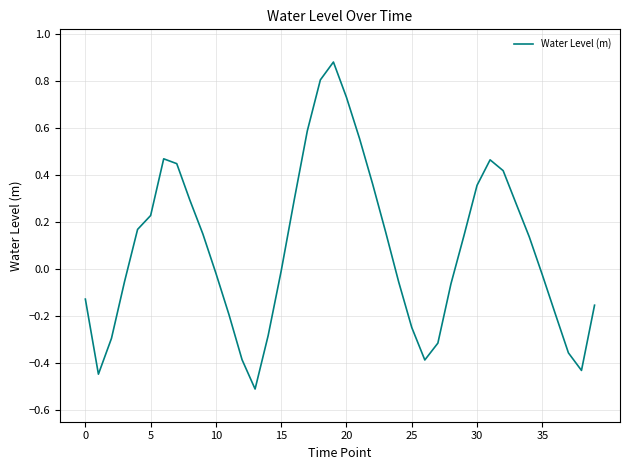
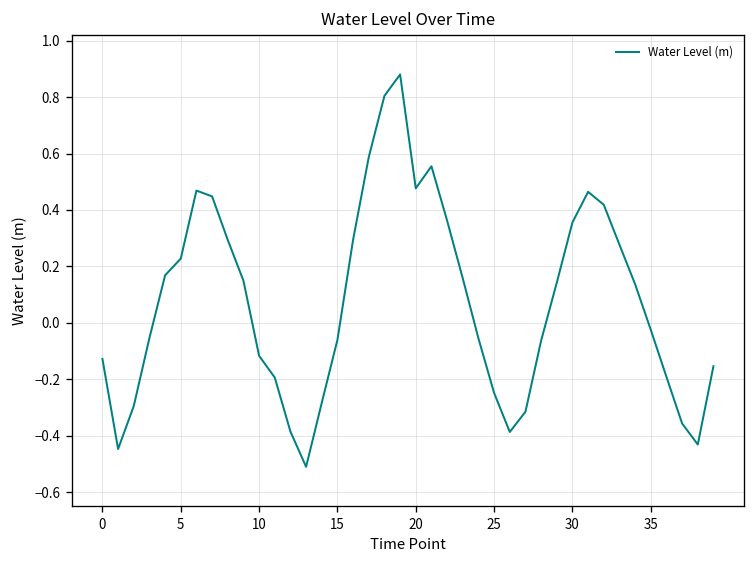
10: -0.02 -> -0.12
15: -0.01 -> -0.06
20: 0.73 -> 0.48
